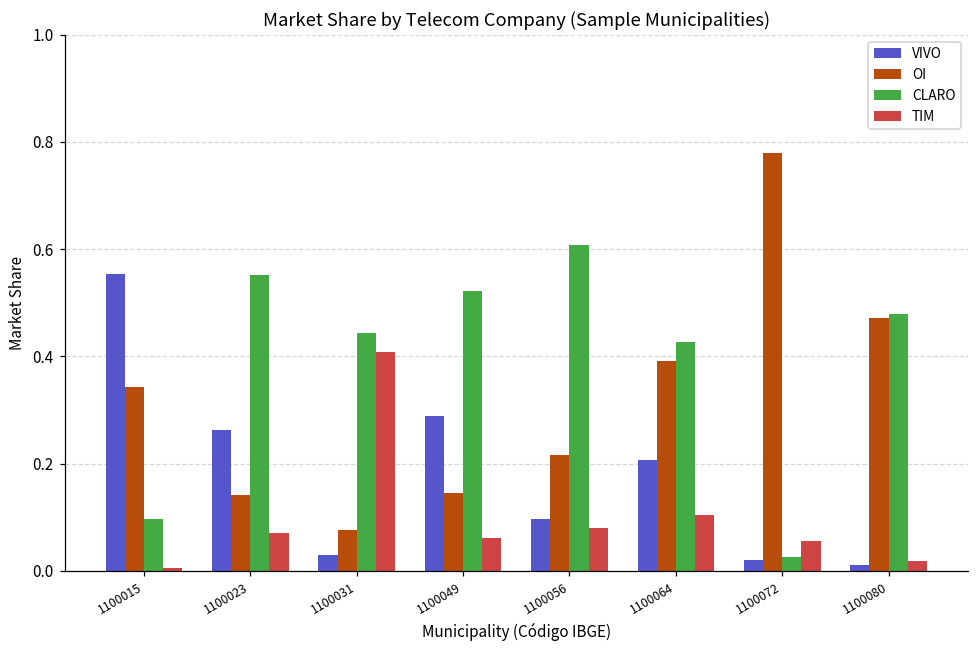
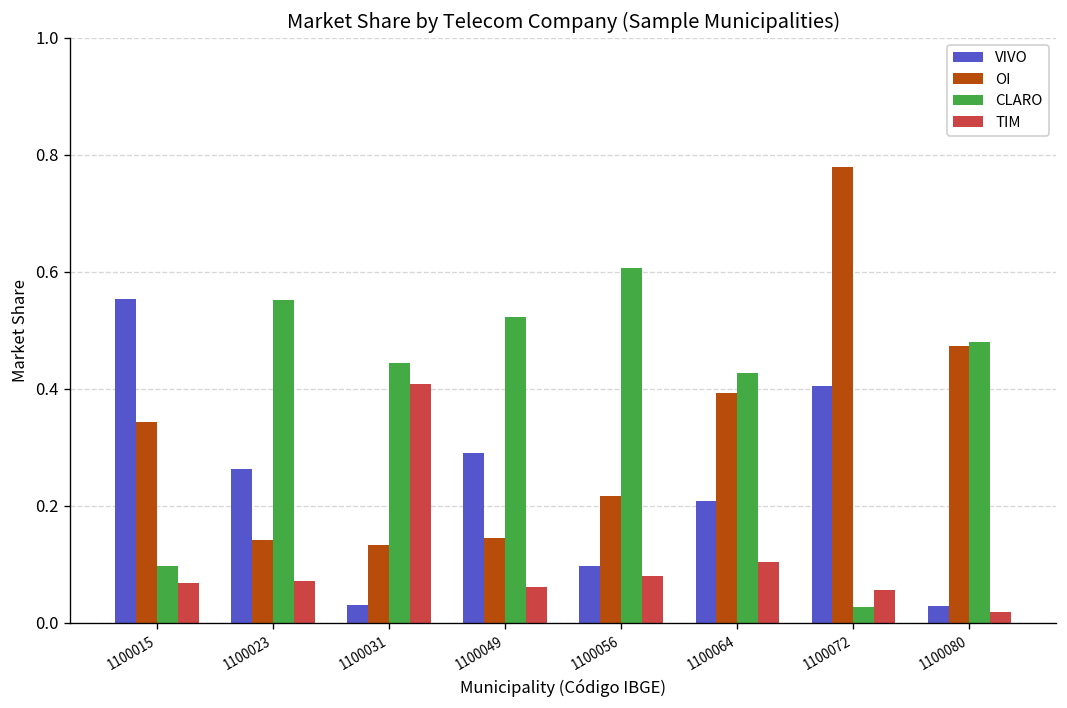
TIM, 1100015: 0.01 -> 0.07
OI, 1100031: 0.08 -> 0.13
VIVO, 1100072: 0.02 -> 0.41
VIVO, 1100080: 0.01 -> 0.03
